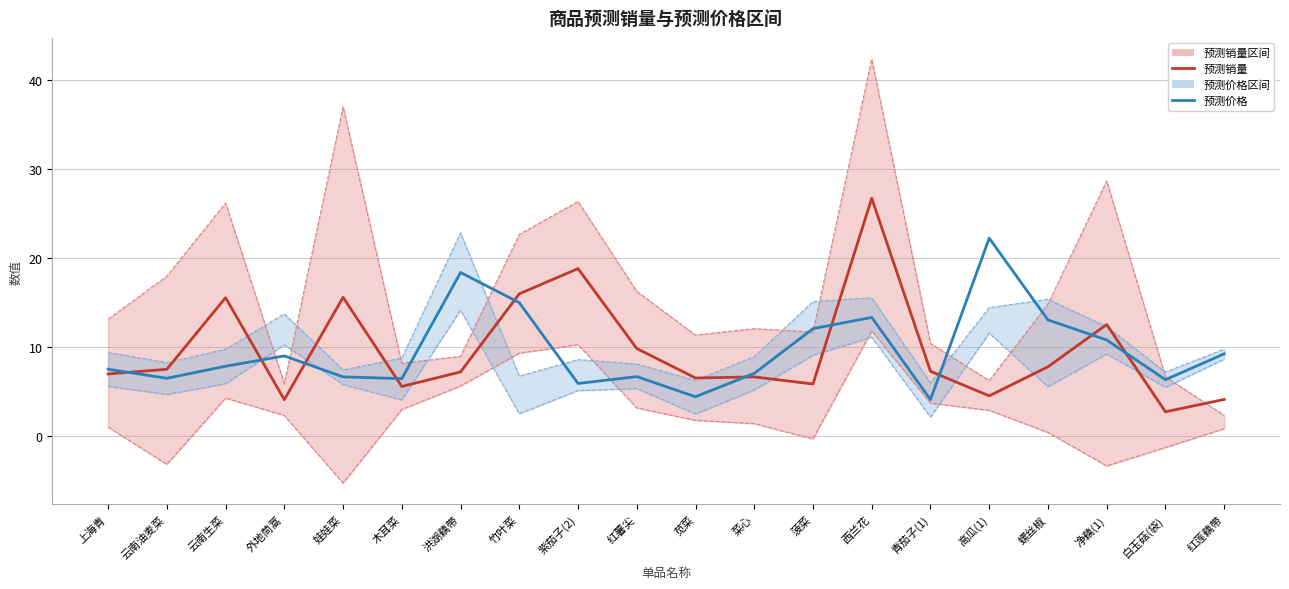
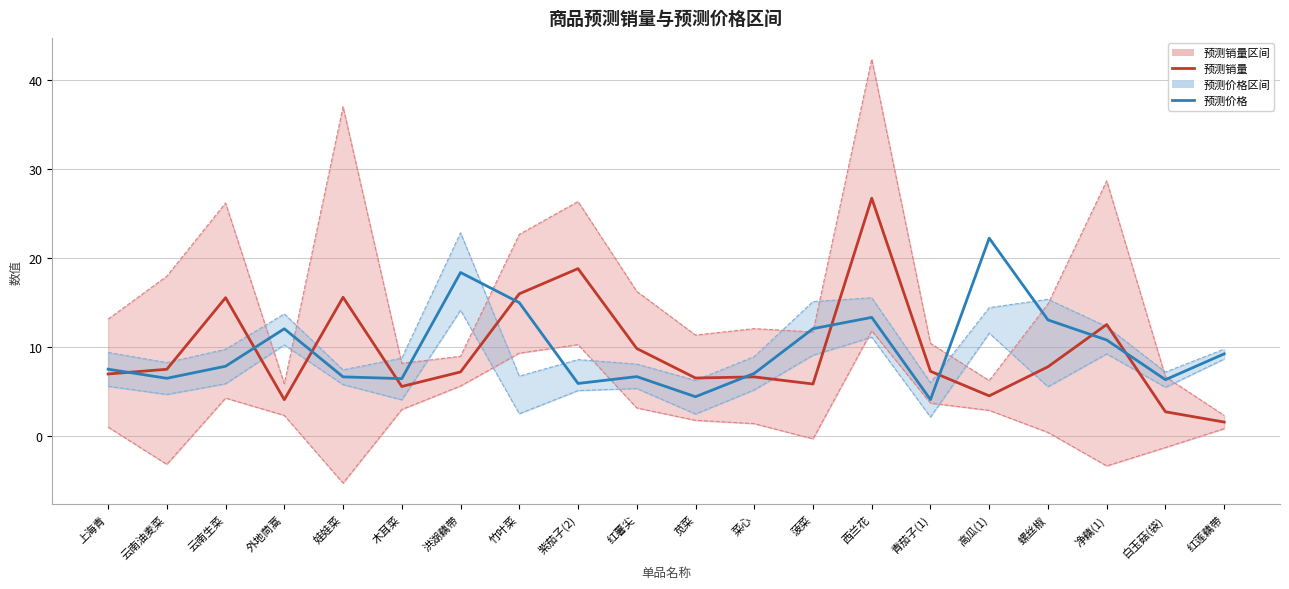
预测价格, 外地茼蒿: 9 -> 12
预测销量, 红莲藕带: 4 -> 2
